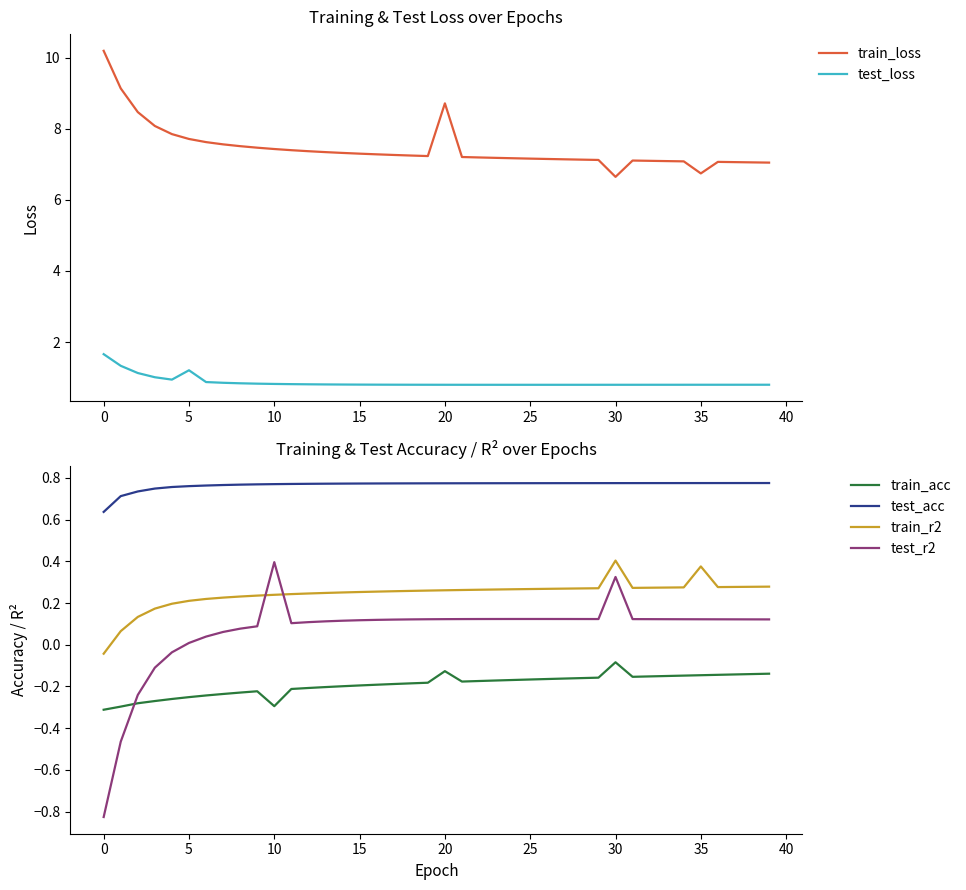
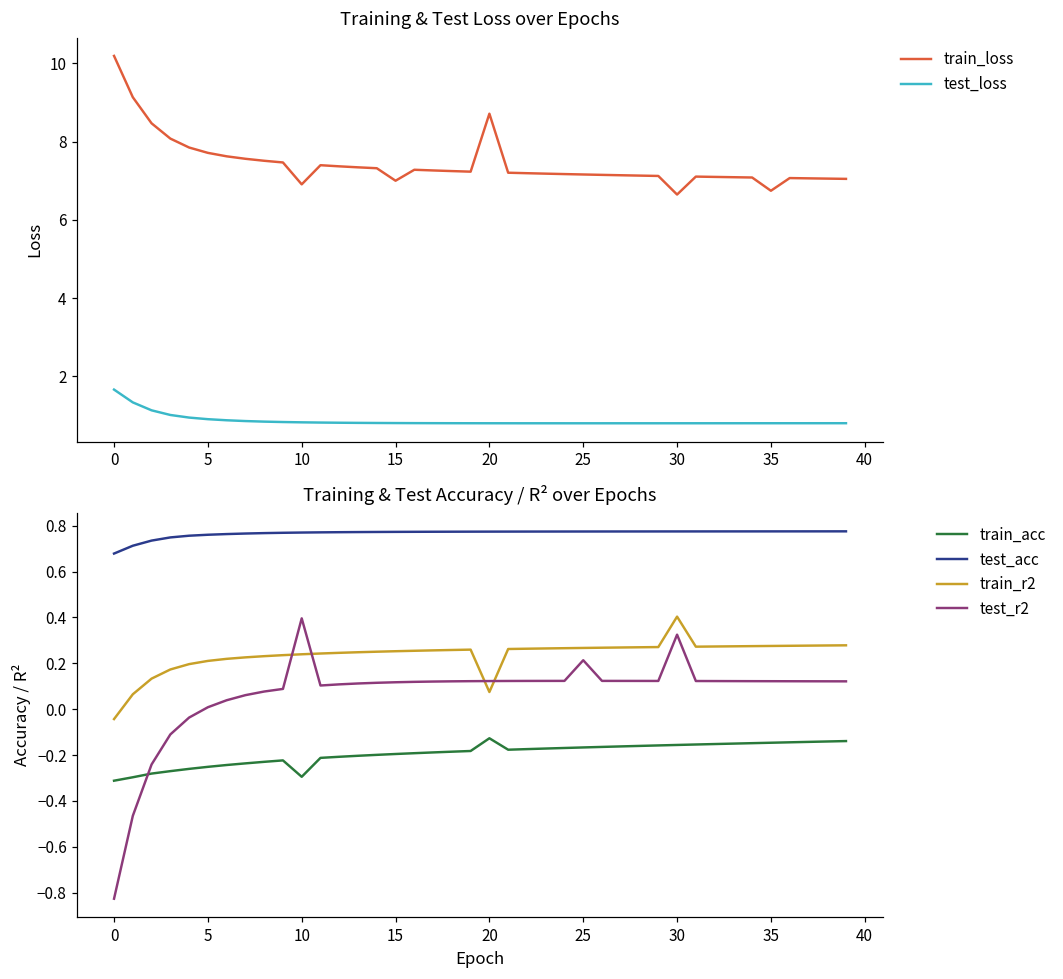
Training & Test Loss over Epochs, test_loss, 5: 1.2 -> 0.9
Training & Test Loss over Epochs, train_loss, 10: 7.4 -> 6.9
Training & Test Loss over Epochs, train_loss, 15: 7.3 -> 7.0
Training & Test Accuracy / R² over Epochs, test_acc, 0: 0.64 -> 0.68
Training & Test Accuracy / R² over Epochs, train_r2, 20: 0.26 -> 0.07
Training & Test Accuracy / R² over Epochs, test_r2, 25: 0.12 -> 0.21
Training & Test Accuracy / R² over Epochs, train_acc, 30: -0.08 -> -0.16
Training & Test Accuracy / R² over Epochs, train_r2, 35: 0.38 -> 0.28
